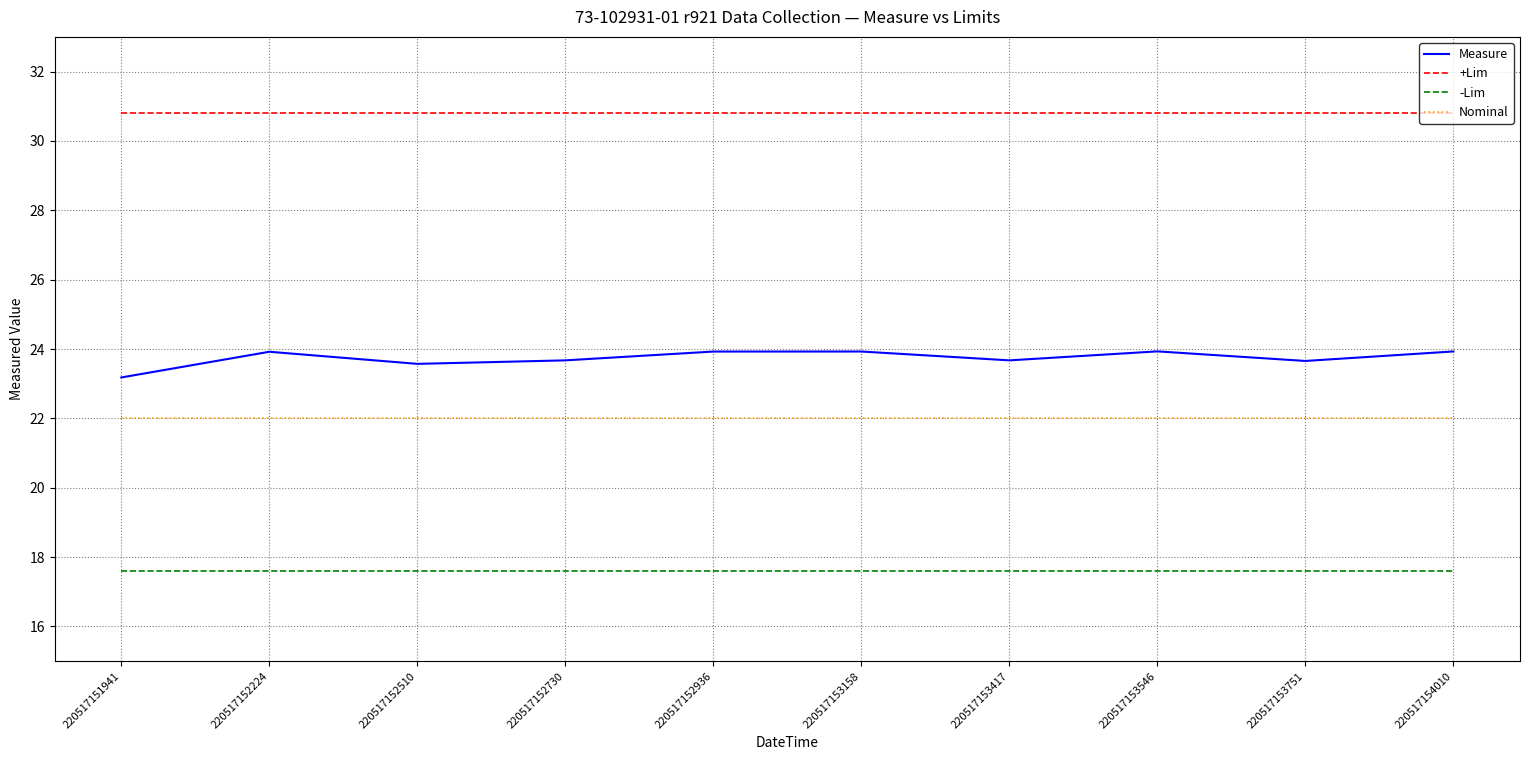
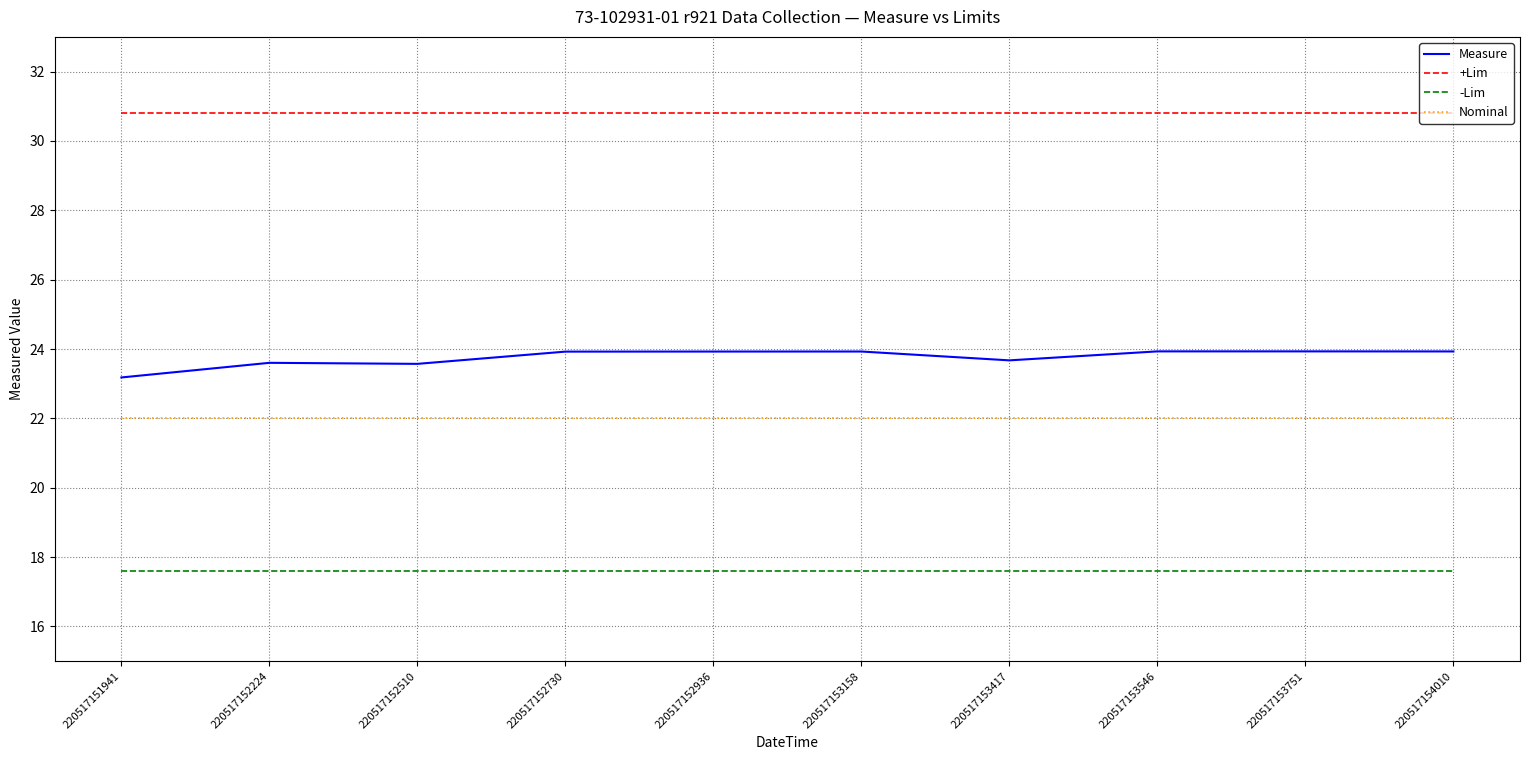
Measure, 220517152224: 23.9 -> 23.6
Measure, 220517152730: 23.7 -> 23.9
Measure, 220517153751: 23.7 -> 23.9
